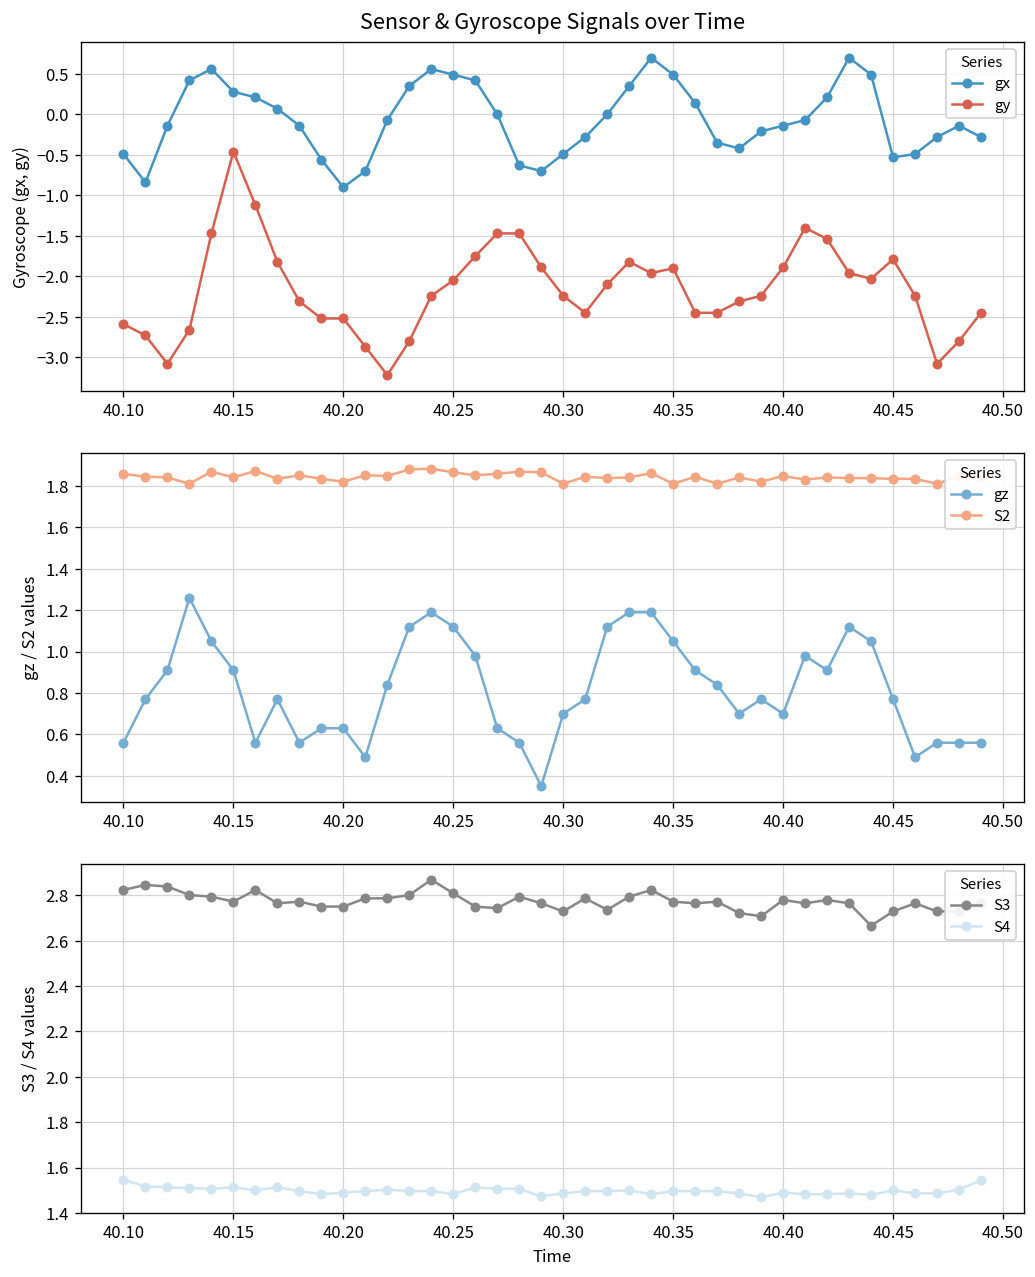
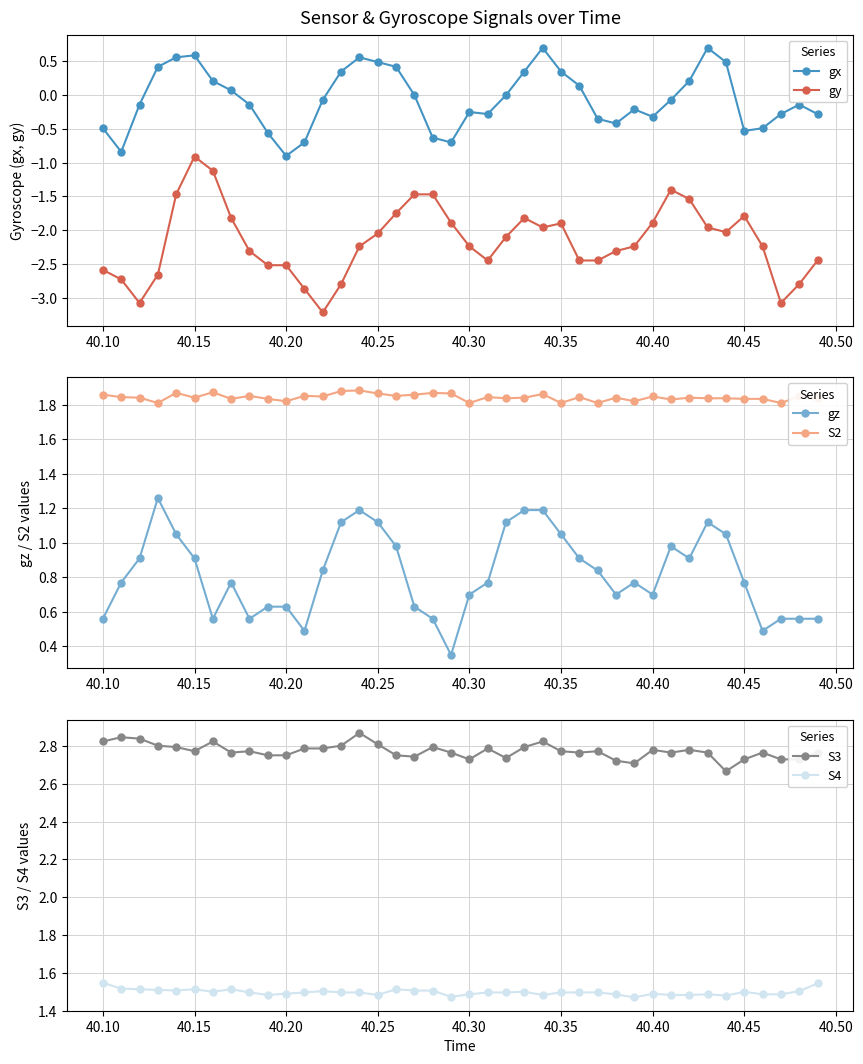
Sensor & Gyroscope Signals over Time, gx, 40.15: 0.3 -> 0.6
Sensor & Gyroscope Signals over Time, gy, 40.15: -0.5 -> -0.9
Sensor & Gyroscope Signals over Time, gx, 40.30: -0.5 -> -0.3
Sensor & Gyroscope Signals over Time, gx, 40.35: 0.5 -> 0.4
Sensor & Gyroscope Signals over Time, gx, 40.40: -0.1 -> -0.3
